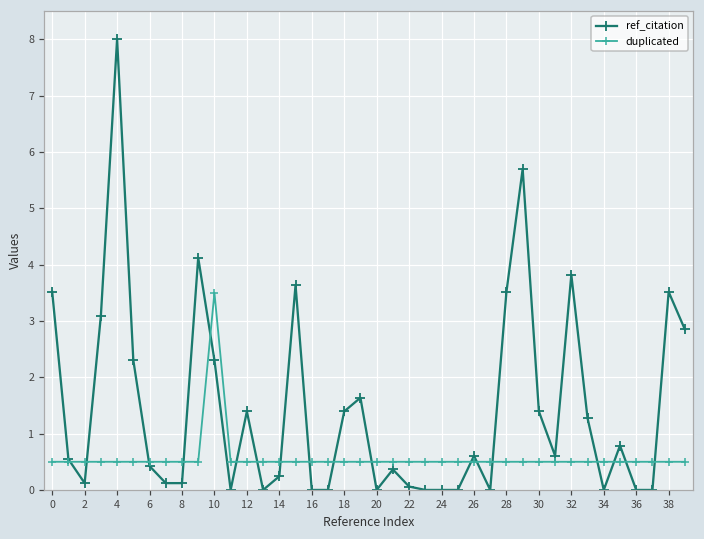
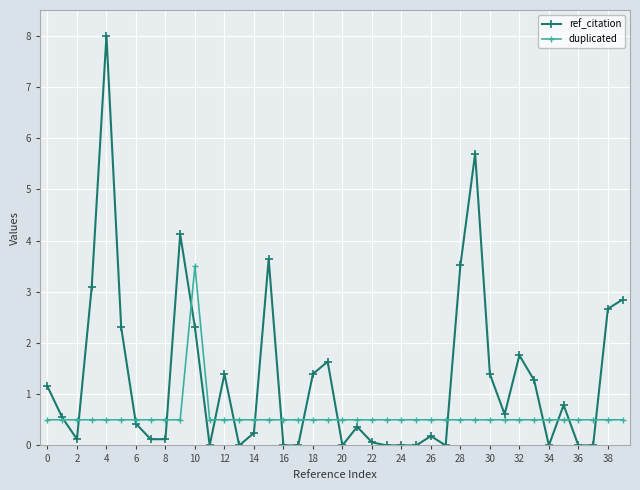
ref_citation, 0: 3.5 -> 1.2
ref_citation, 26: 0.6 -> 0.2
ref_citation, 32: 3.8 -> 1.8
ref_citation, 38: 3.5 -> 2.7
